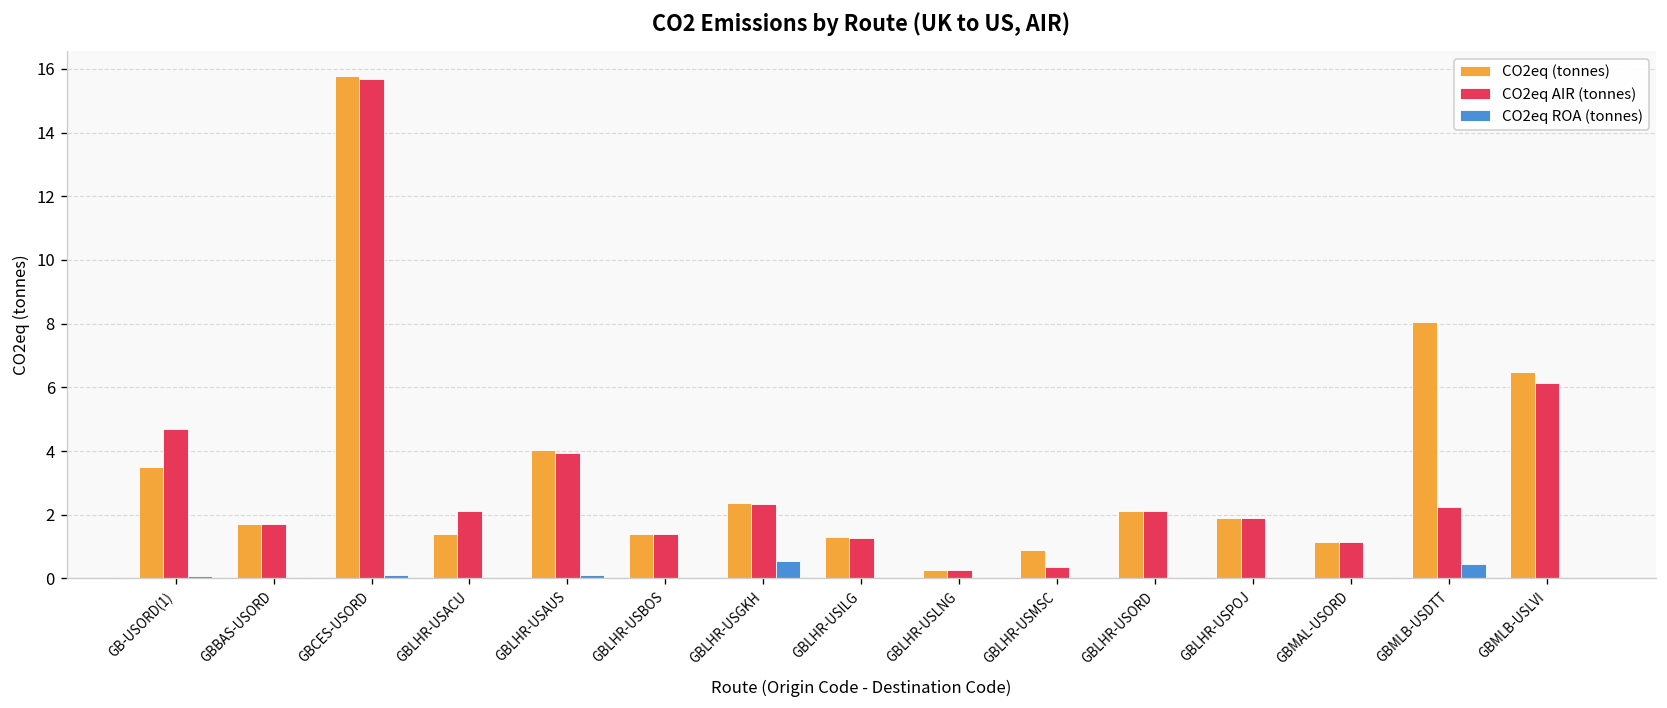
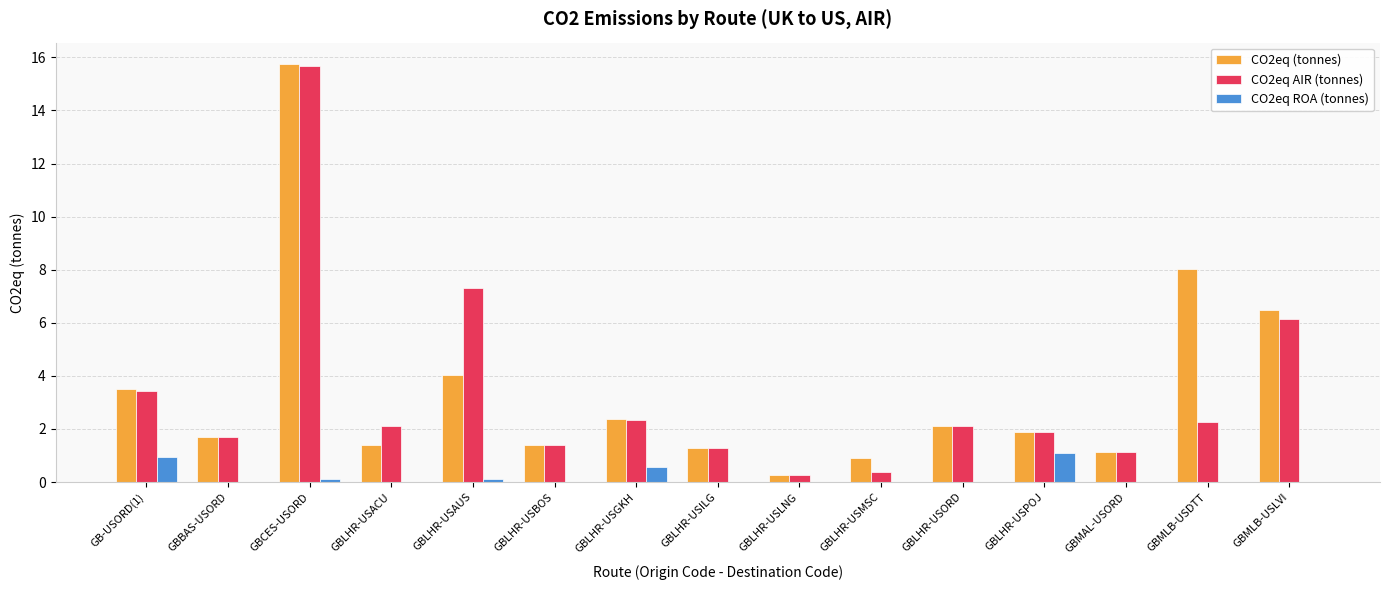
CO2eq AIR (tonnes), GB-USORD(1): 4.7 -> 3.4
CO2eq ROA (tonnes), GB-USORD(1): 0.1 -> 0.9
CO2eq AIR (tonnes), GBLHR-USAUS: 3.9 -> 7.3
CO2eq ROA (tonnes), GBLHR-USPOJ: 0.0 -> 1.1
CO2eq ROA (tonnes), GBMLB-USDTT: 0.5 -> 0.0
